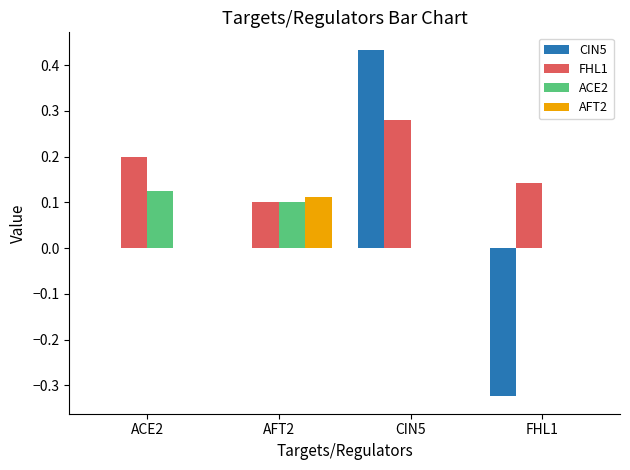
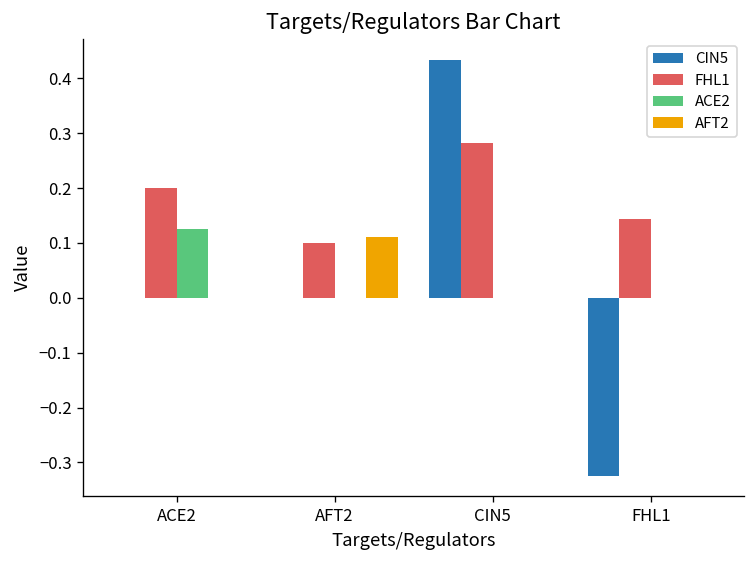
ACE2, AFT2: 0.1 -> 0.0
